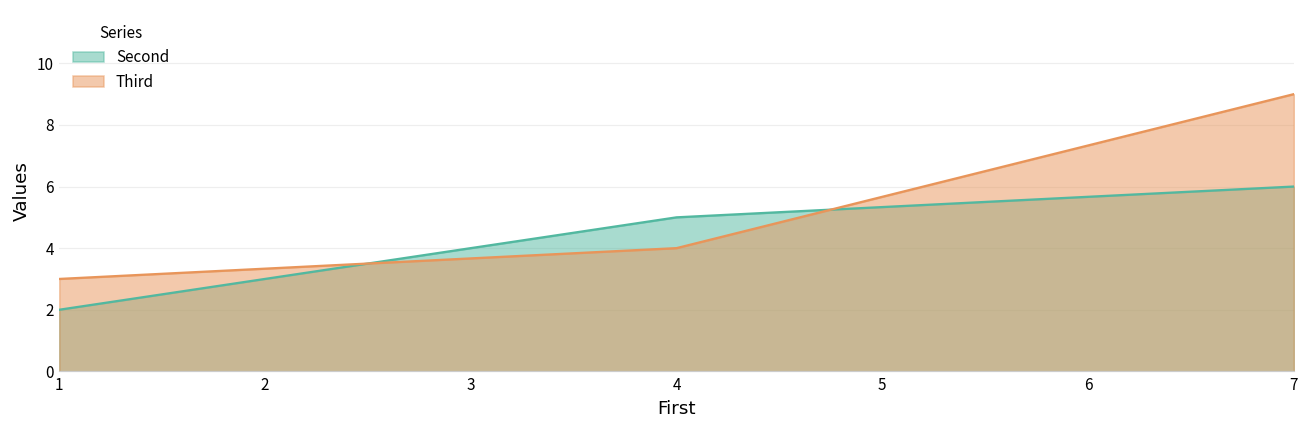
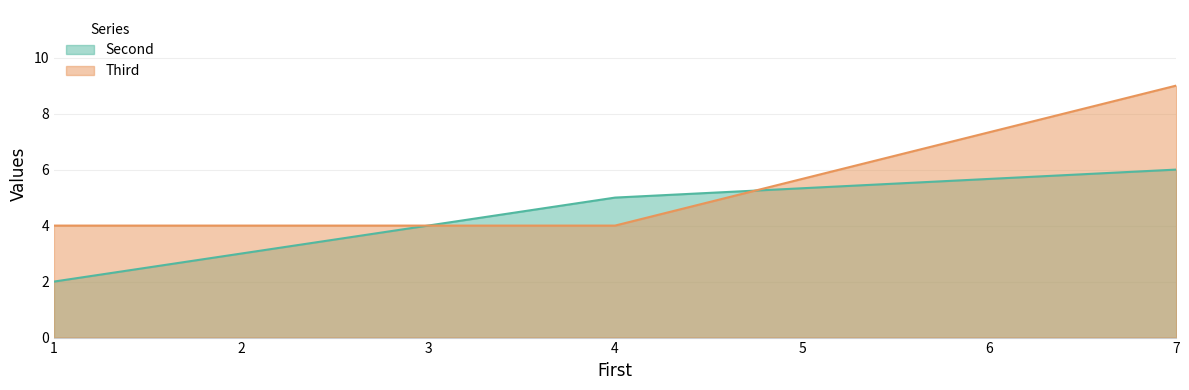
Third, 1: 3 -> 4
